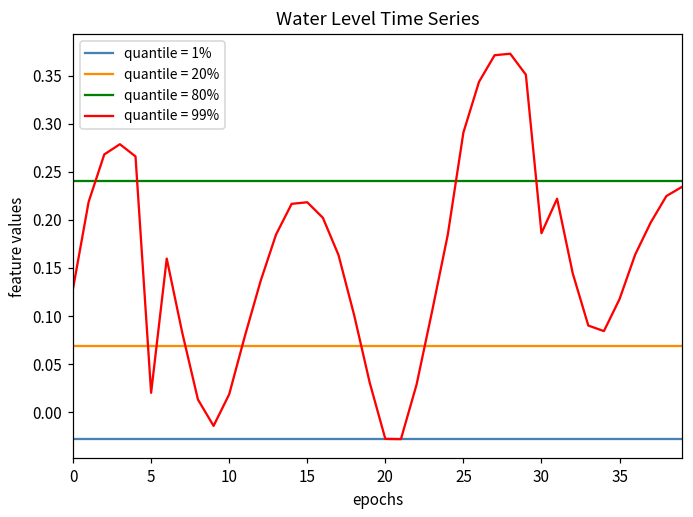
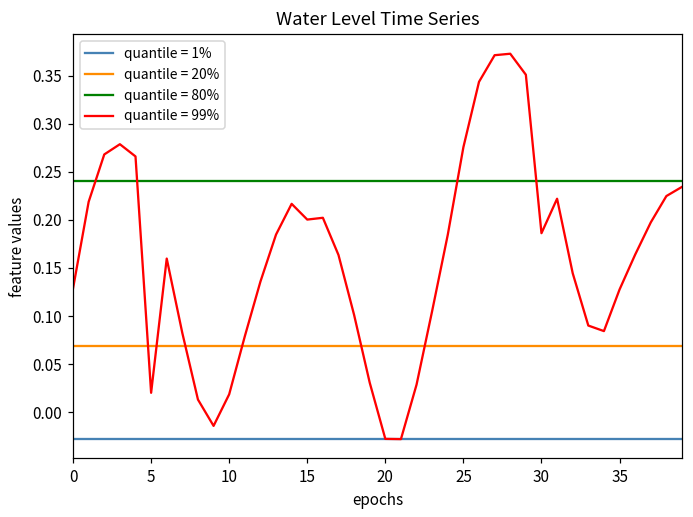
quantile = 99%, 15: 0.22 -> 0.20
quantile = 99%, 25: 0.29 -> 0.28
quantile = 99%, 35: 0.12 -> 0.13
